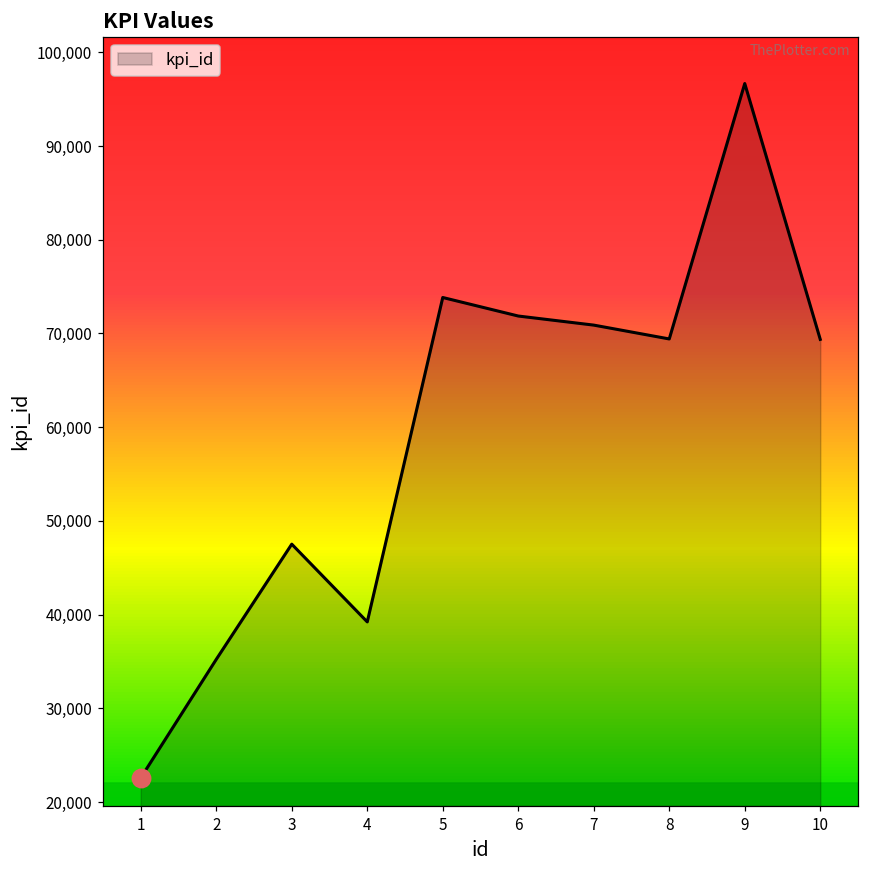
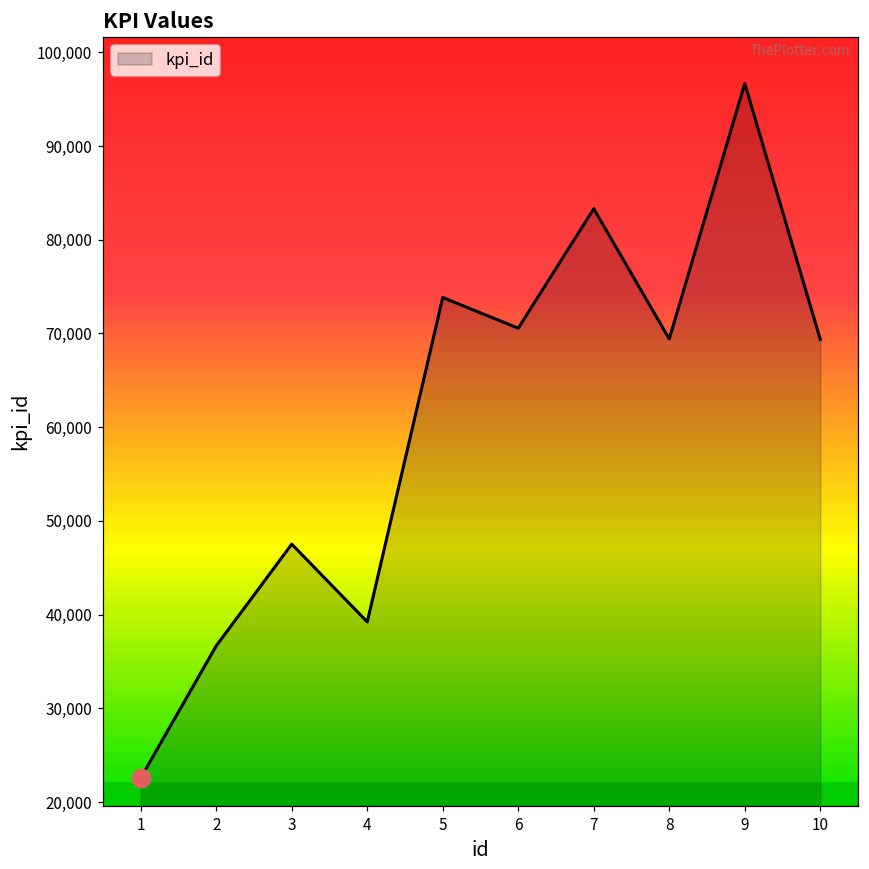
kpi_id, 2: 35,000 -> 37,000
kpi_id, 6: 72,000 -> 71,000
kpi_id, 7: 71,000 -> 83,000
